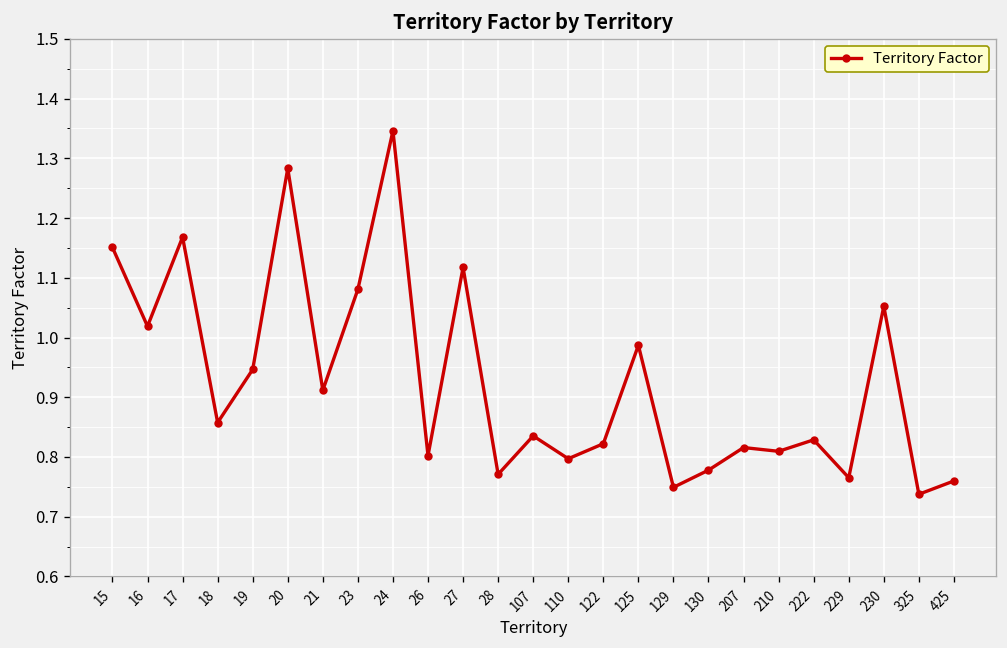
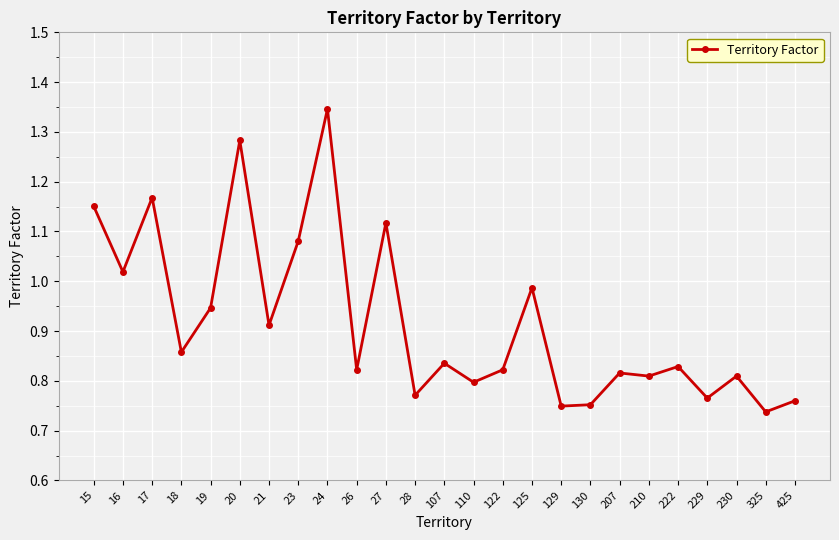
26: 0.80 -> 0.82
130: 0.78 -> 0.75
230: 1.05 -> 0.81
